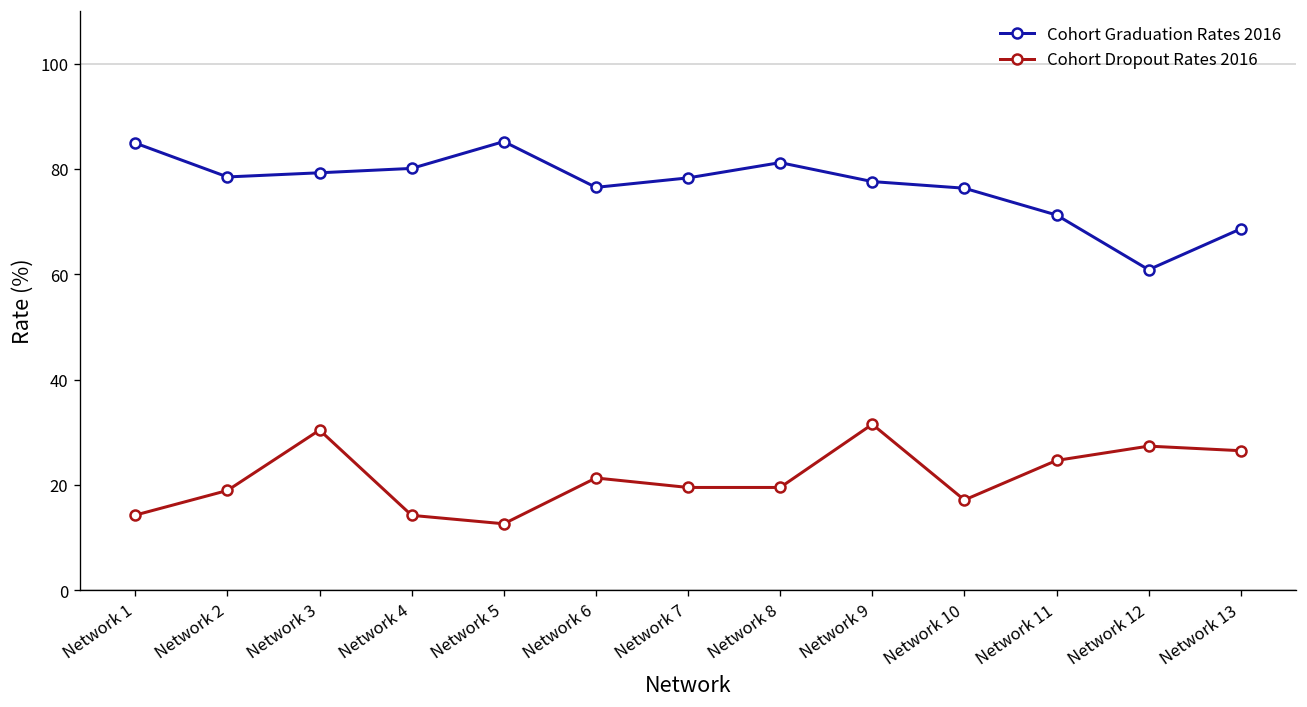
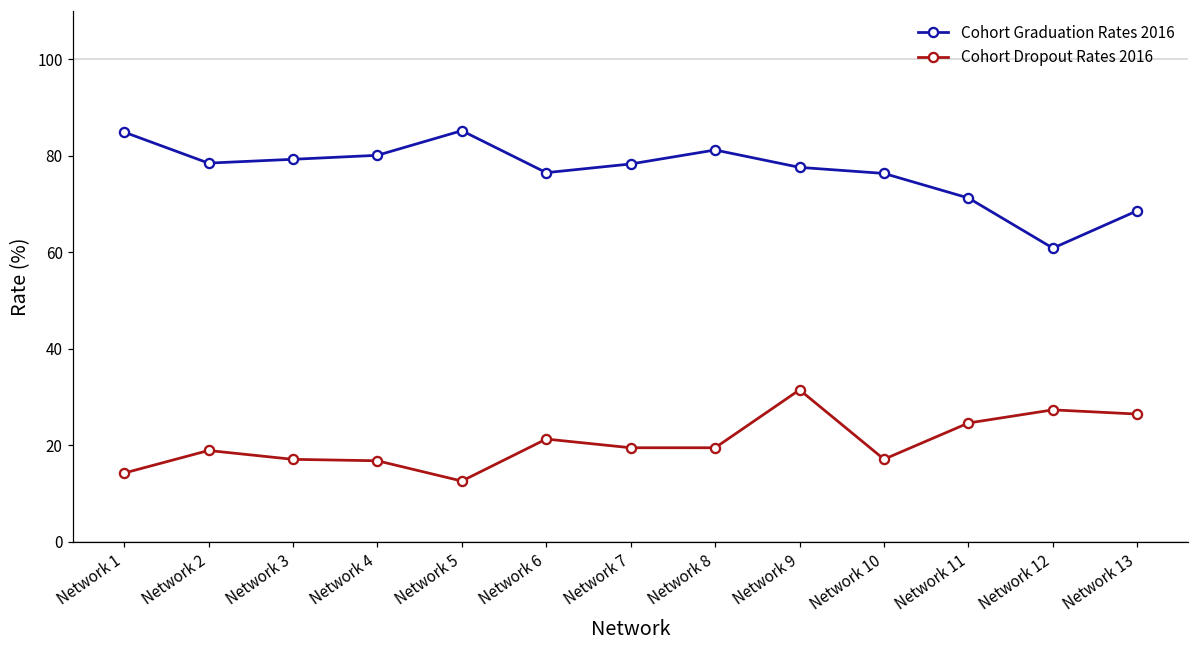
Cohort Dropout Rates 2016, Network 3: 30 -> 17
Cohort Dropout Rates 2016, Network 4: 14 -> 17
